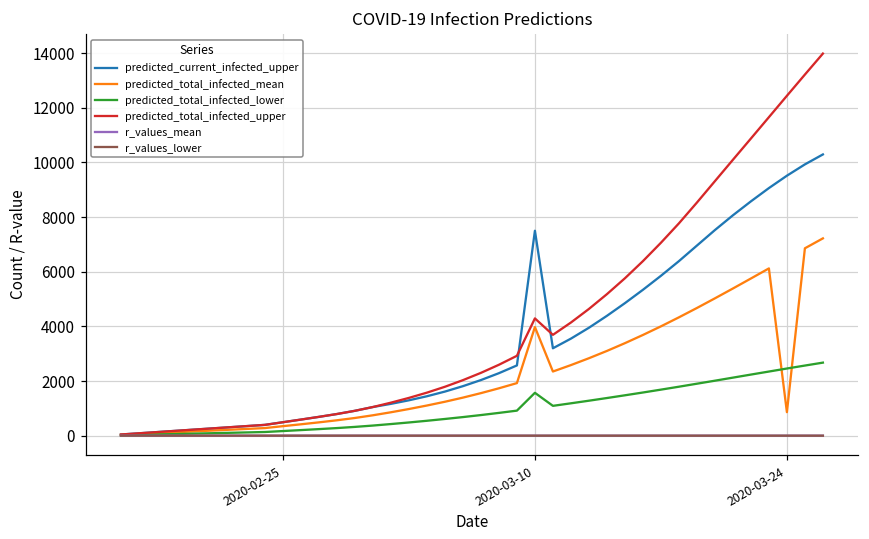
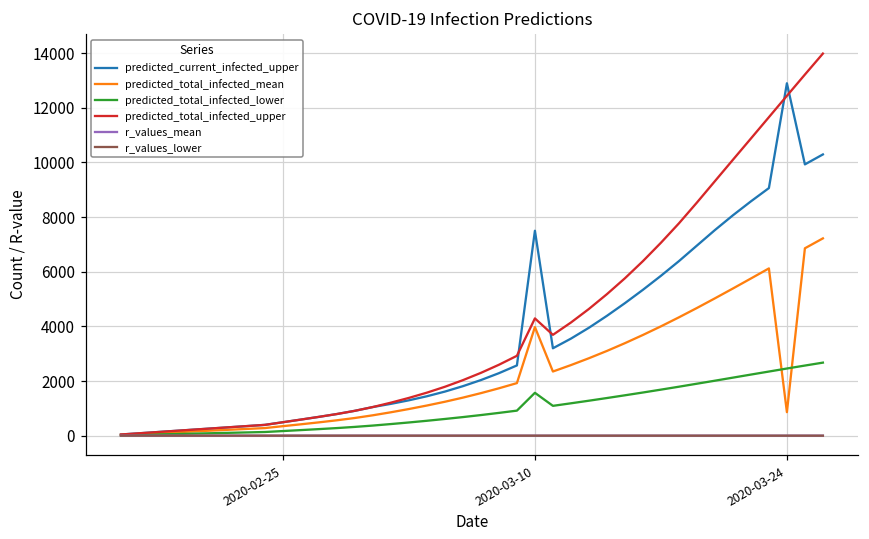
predicted_current_infected_upper, 2020-03-24: 9500 -> 12900
